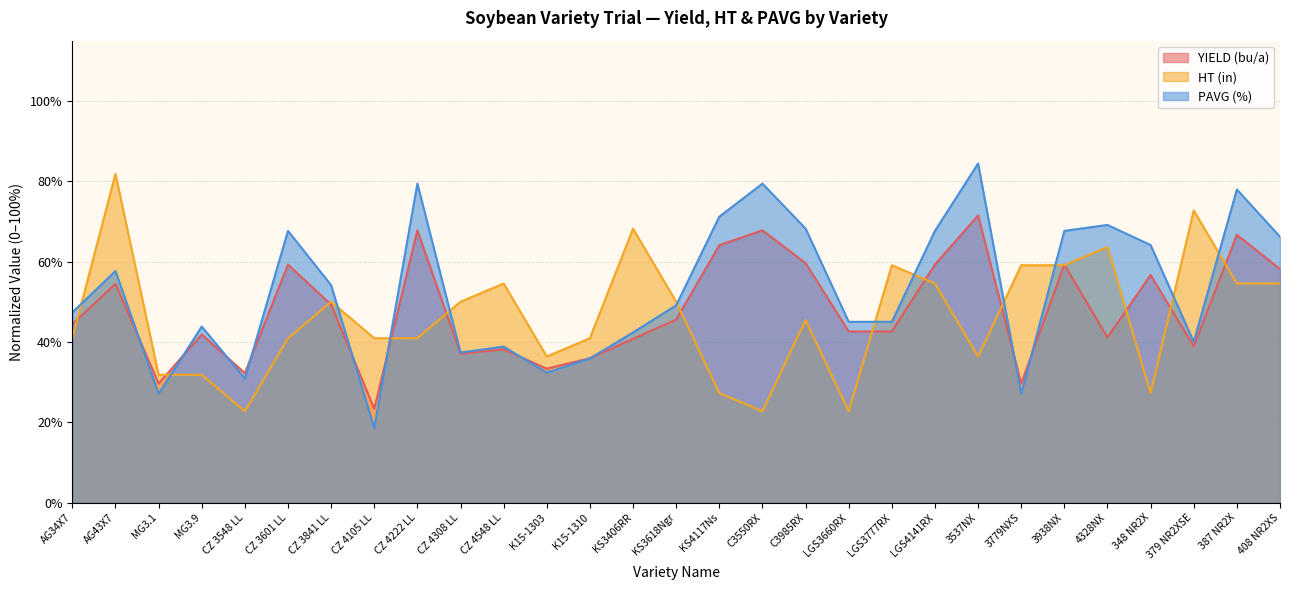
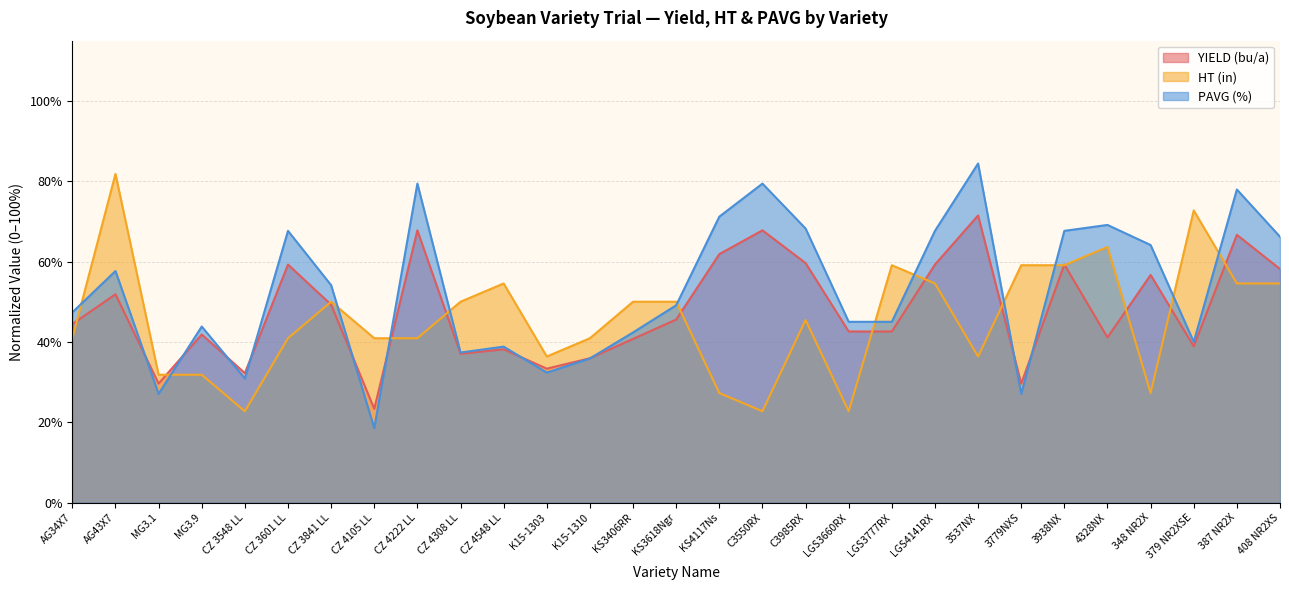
YIELD (bu/a), AG43X7: 54% -> 52%
HT (in), KS3406RR: 68% -> 50%
YIELD (bu/a), KS4117Ns: 64% -> 62%
